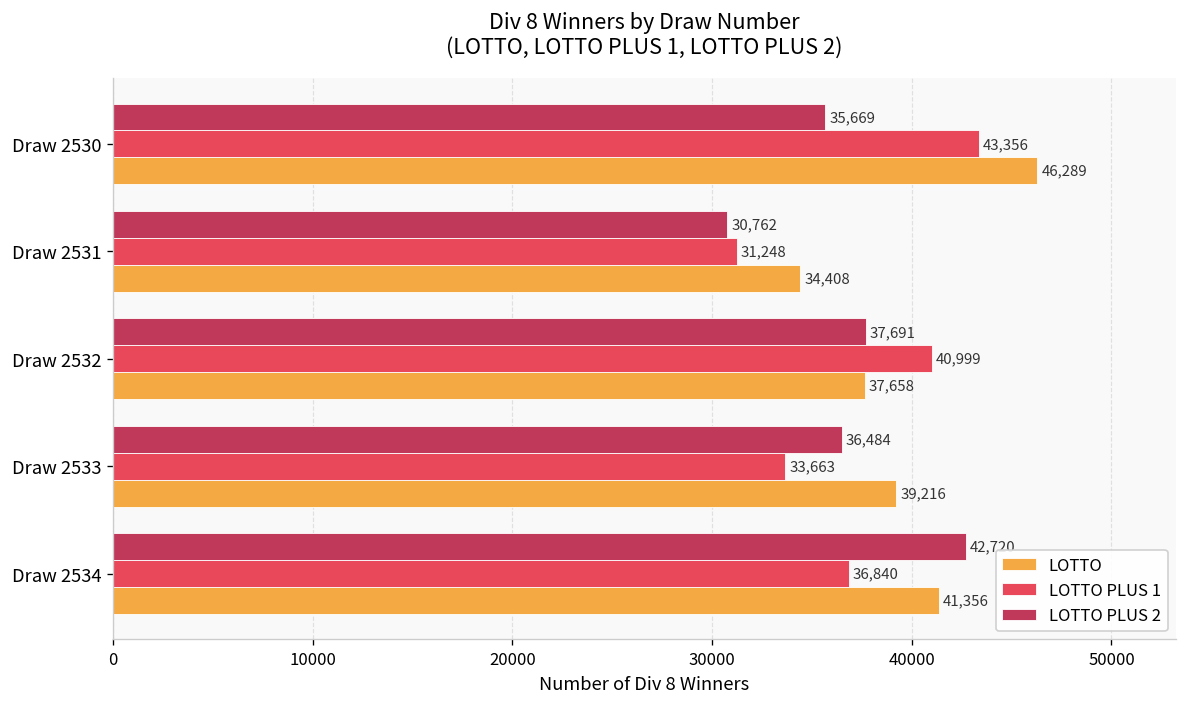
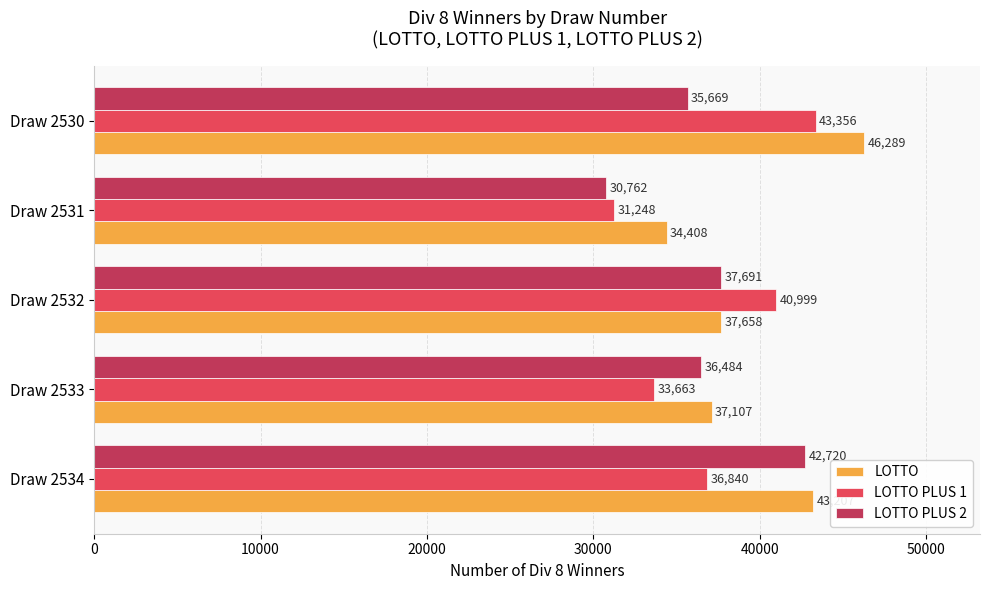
LOTTO, Draw 2533: 39,216 -> 37,107
LOTTO, Draw 2534: 41400 -> 43200
